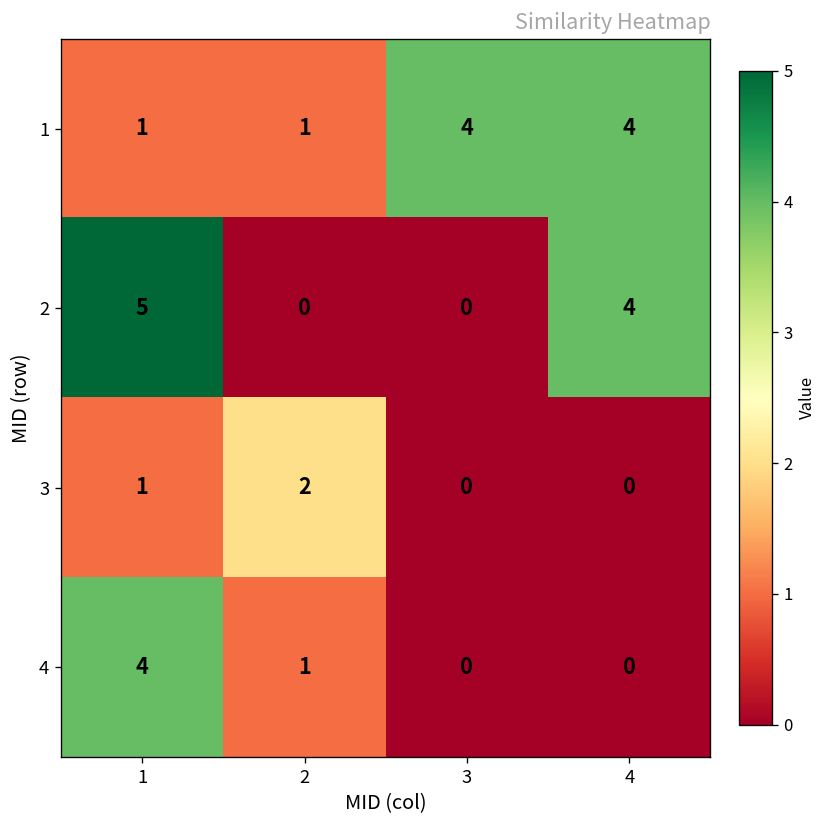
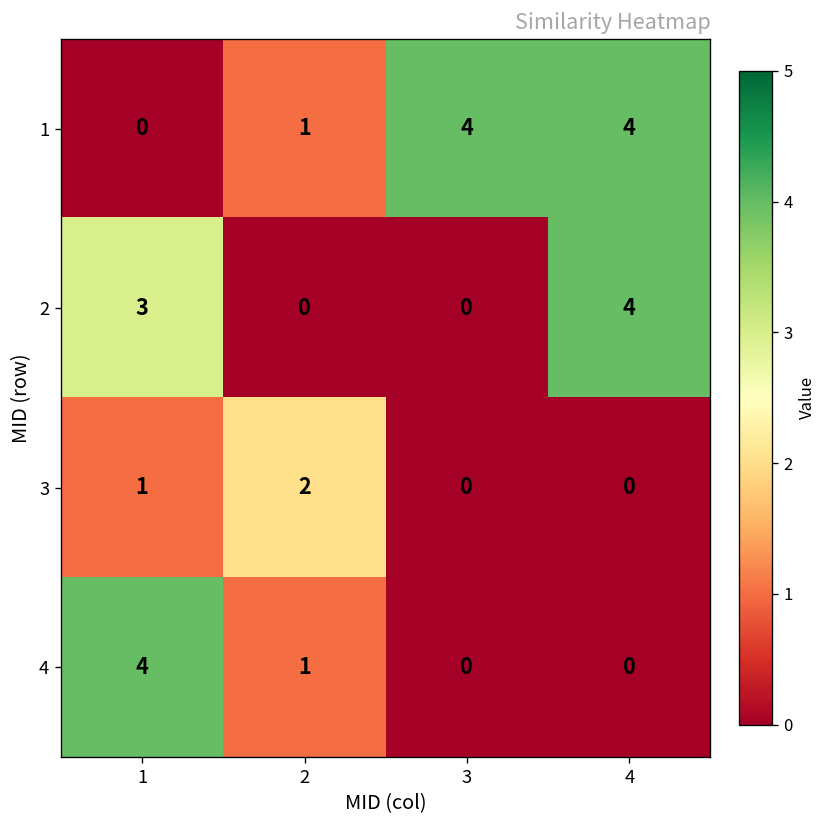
1, 1: 1 -> 0
2, 1: 5 -> 3
